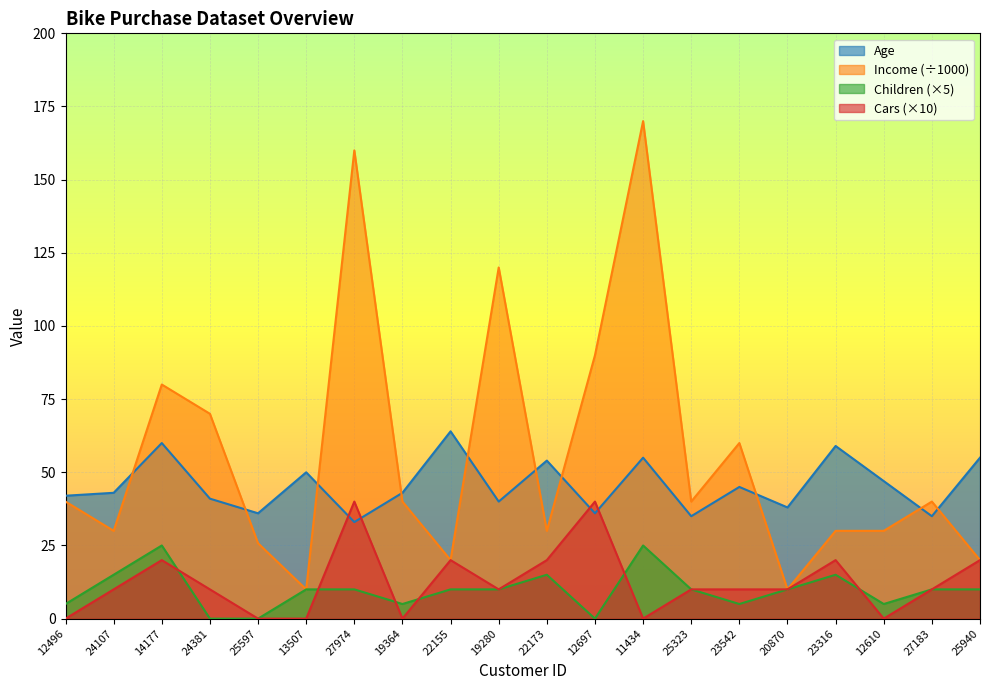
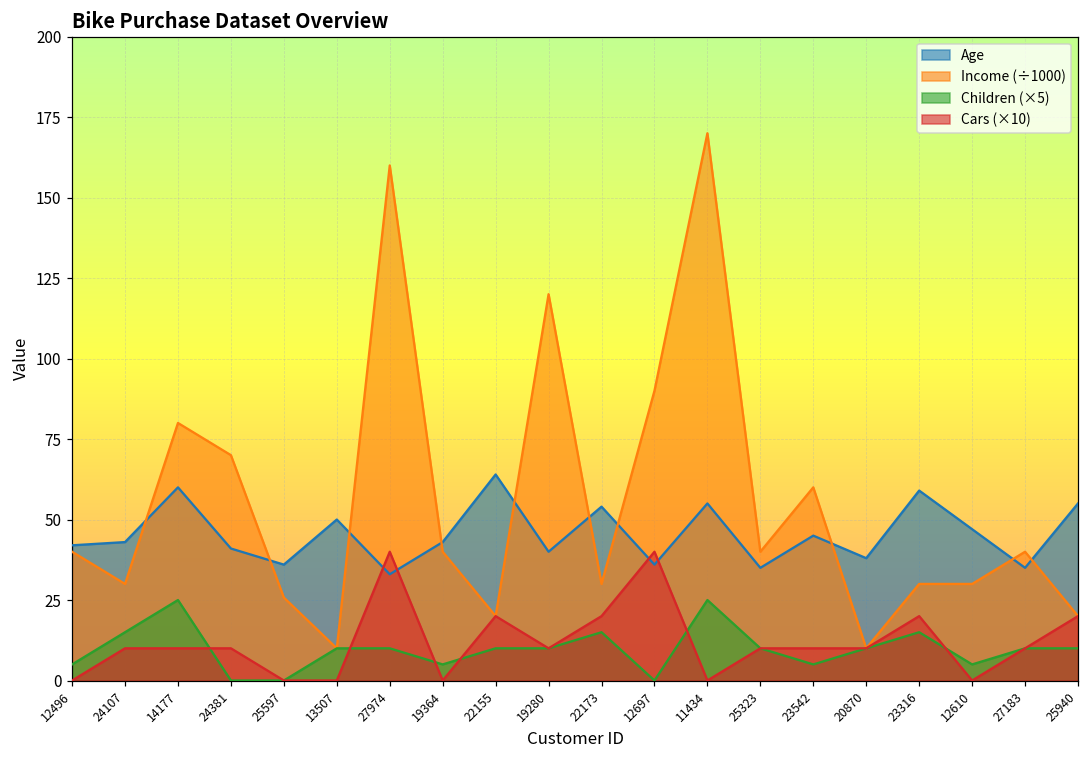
Cars (×10), 14177: 20 -> 10
